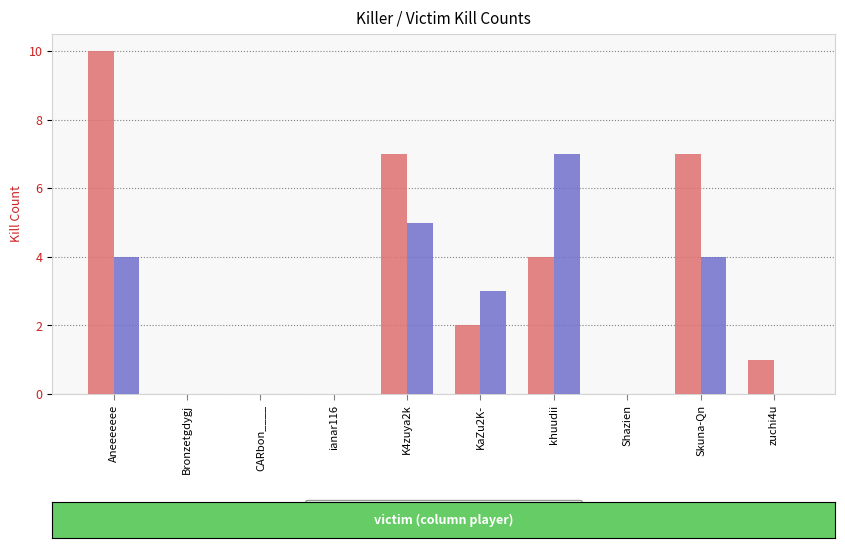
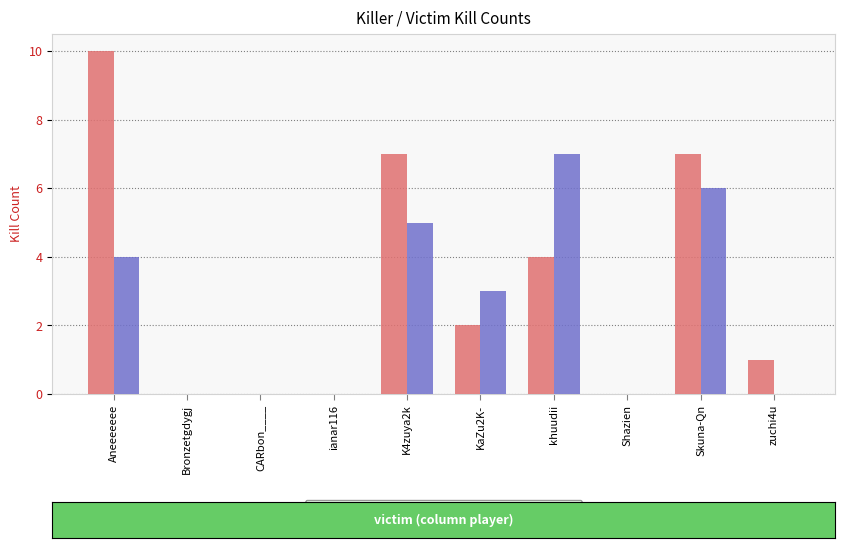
kills by Shazien, Skuna-Qn: 4 -> 6
